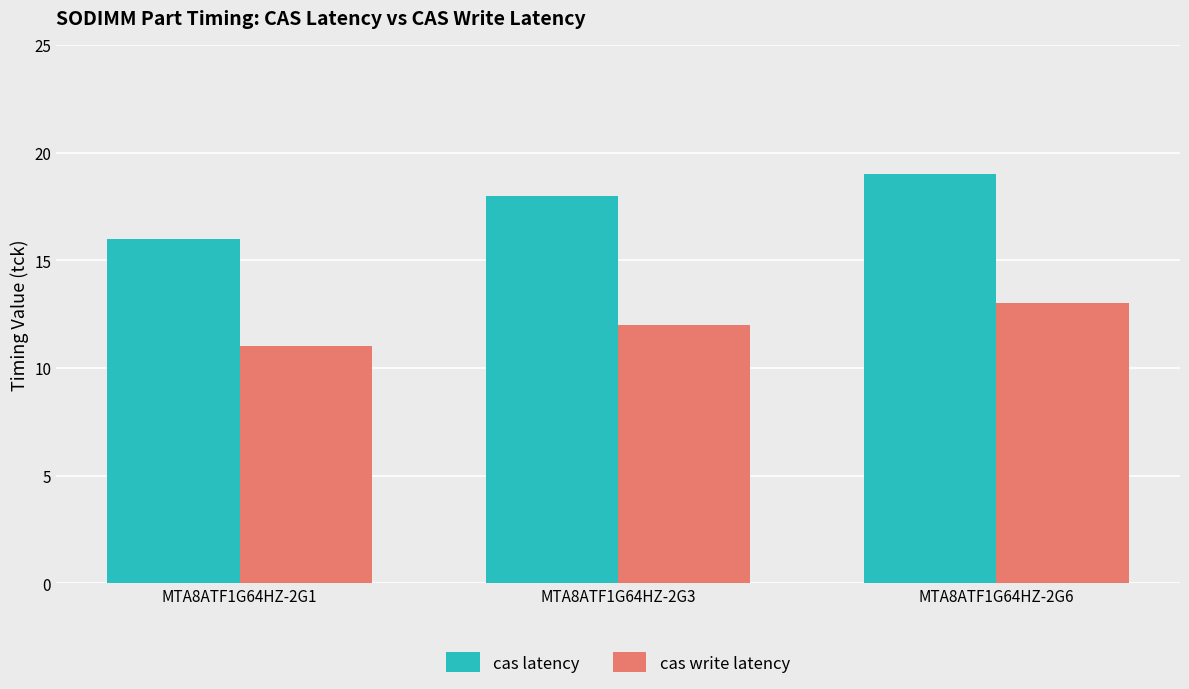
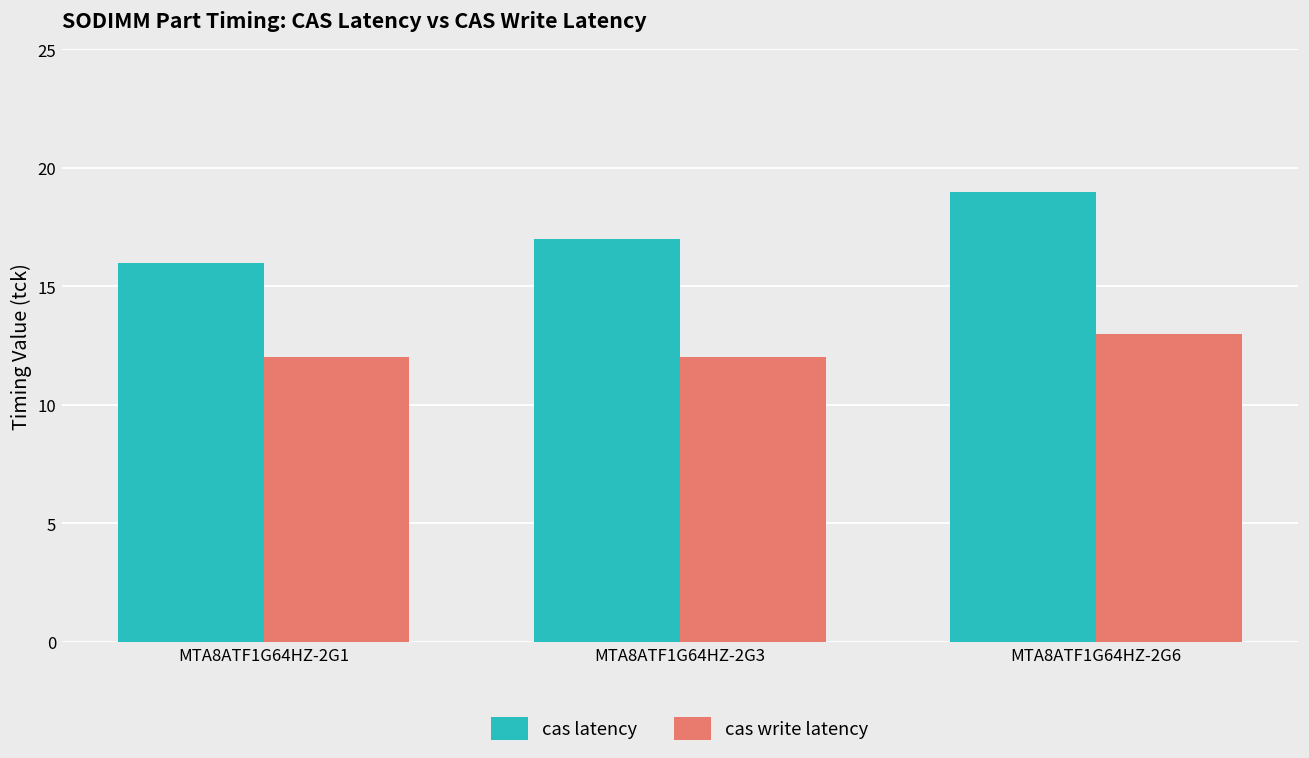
cas write latency, MTA8ATF1G64HZ-2G1: 11 -> 12
cas latency, MTA8ATF1G64HZ-2G3: 18 -> 17
